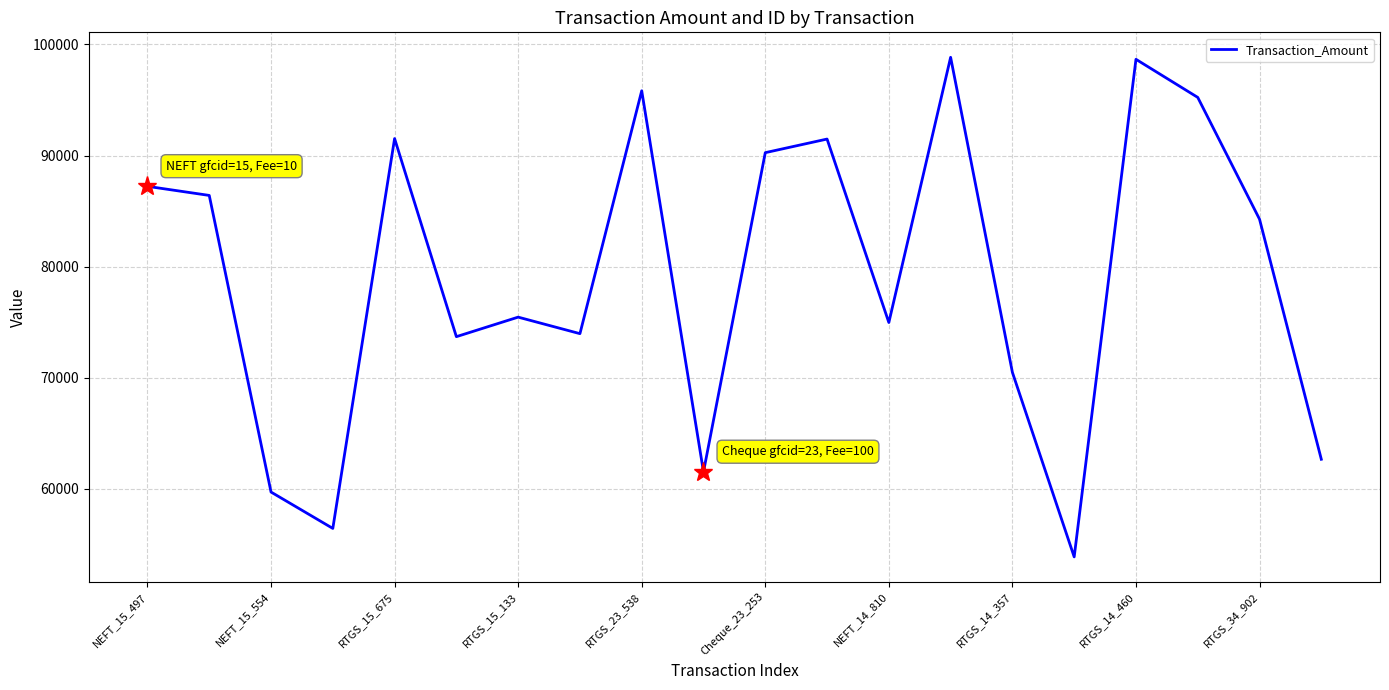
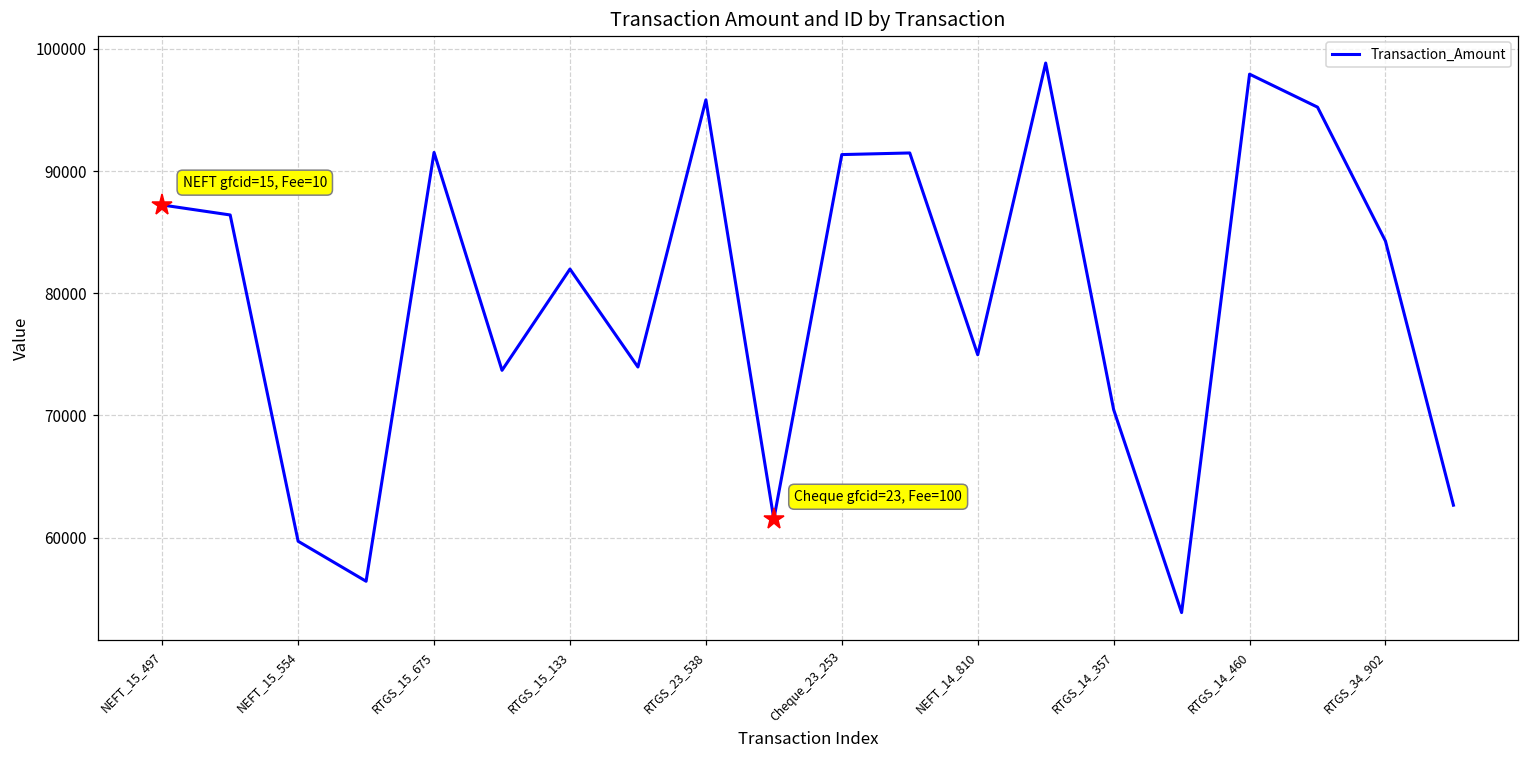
Transaction_Amount, RTGS_15_133: 75500 -> 82000
Transaction_Amount, Cheque_23_253: 90300 -> 91400
Transaction_Amount, RTGS_14_460: 98700 -> 97900
